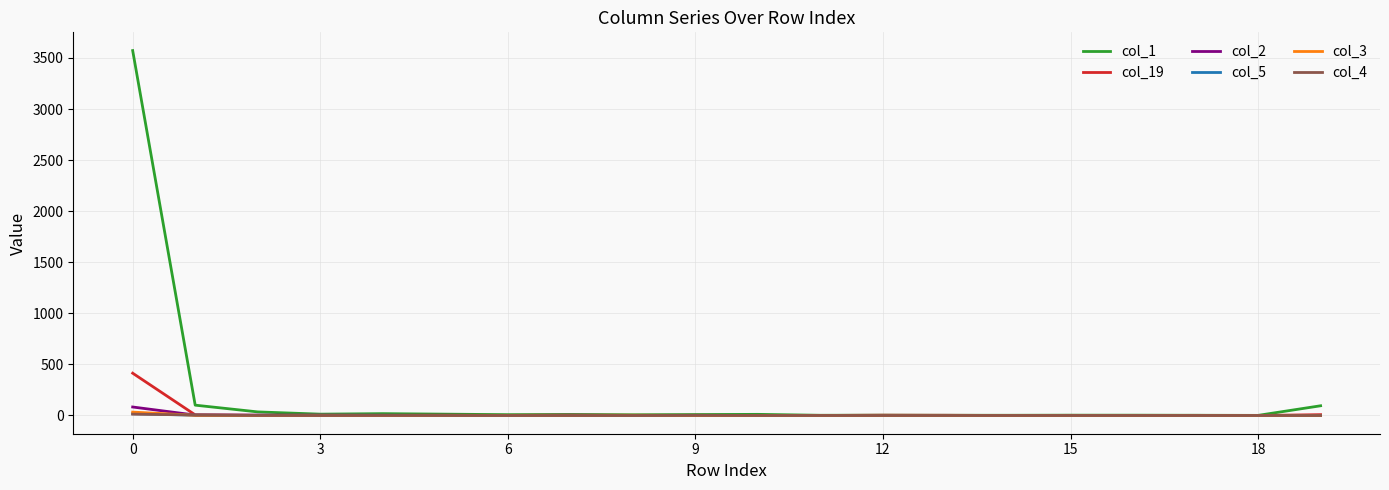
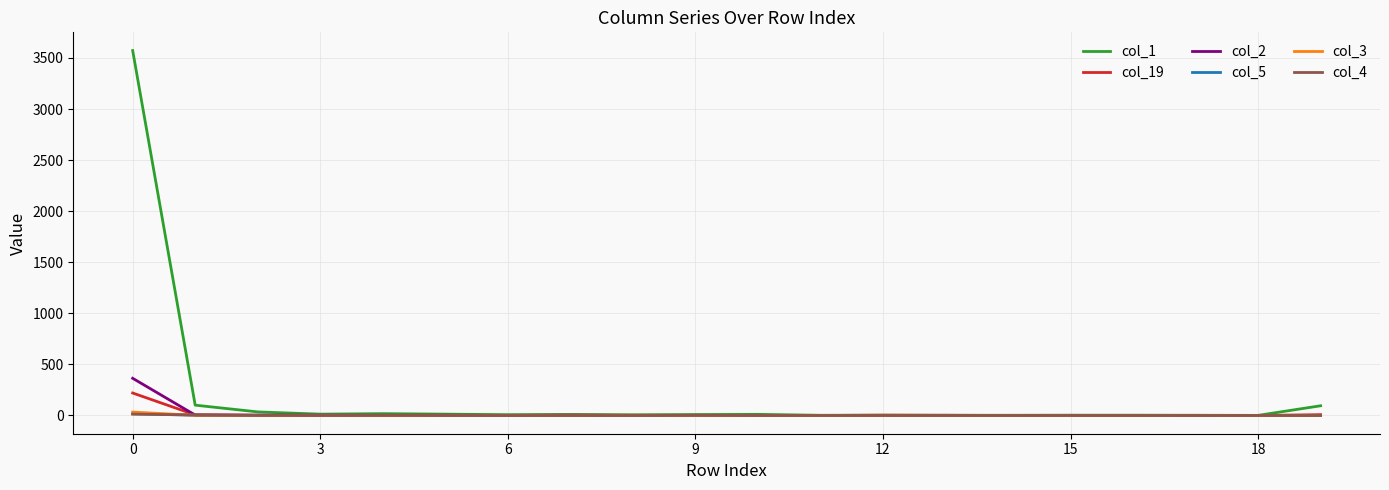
col_19, 0: 410 -> 220
col_2, 0: 80 -> 360
